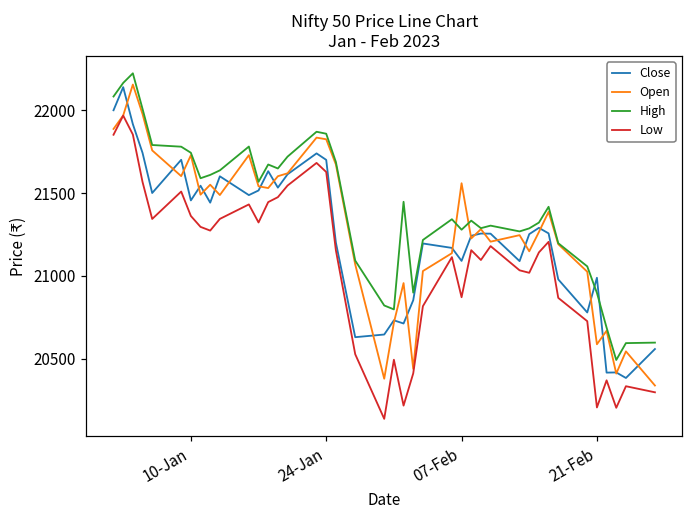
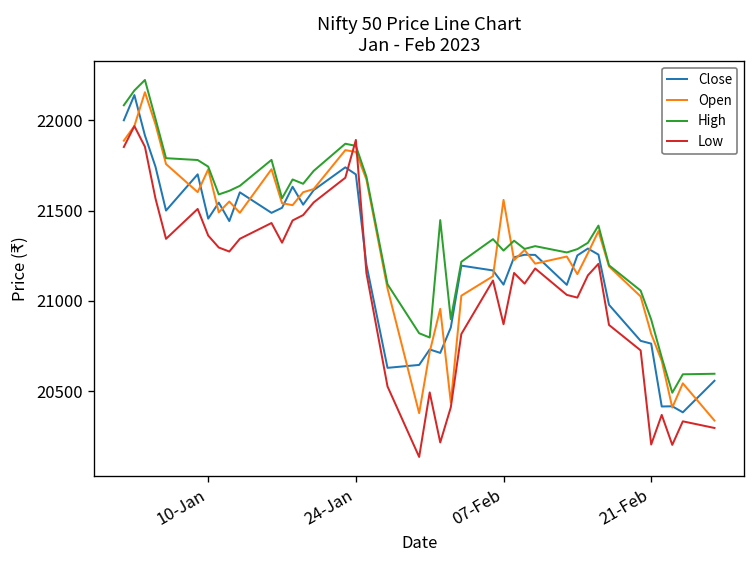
Low, 24-Jan: 21630 -> 21890
Close, 21-Feb: 20990 -> 20760
Open, 21-Feb: 20590 -> 20820
